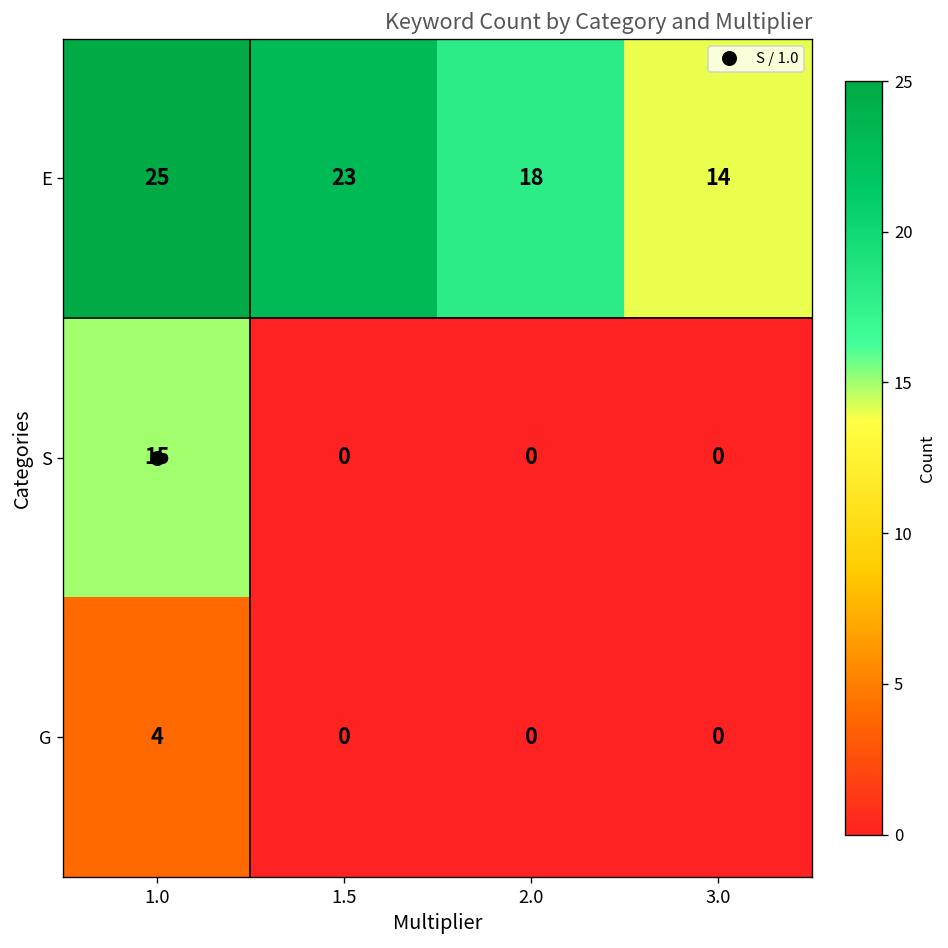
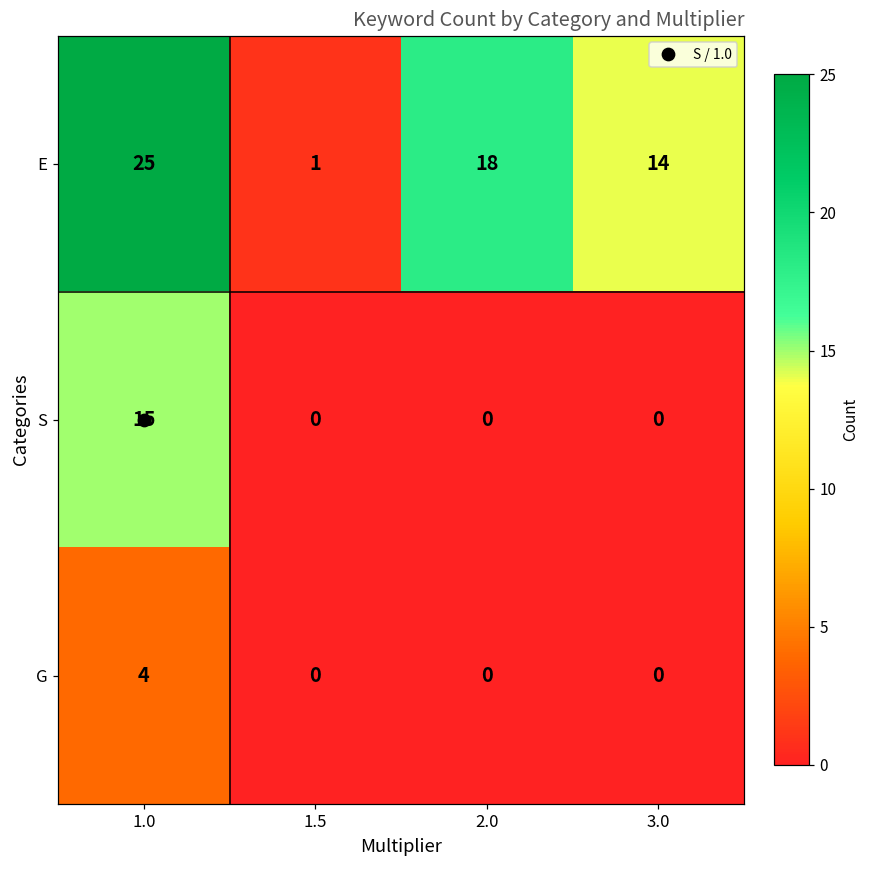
E, 1.5: 23 -> 1
